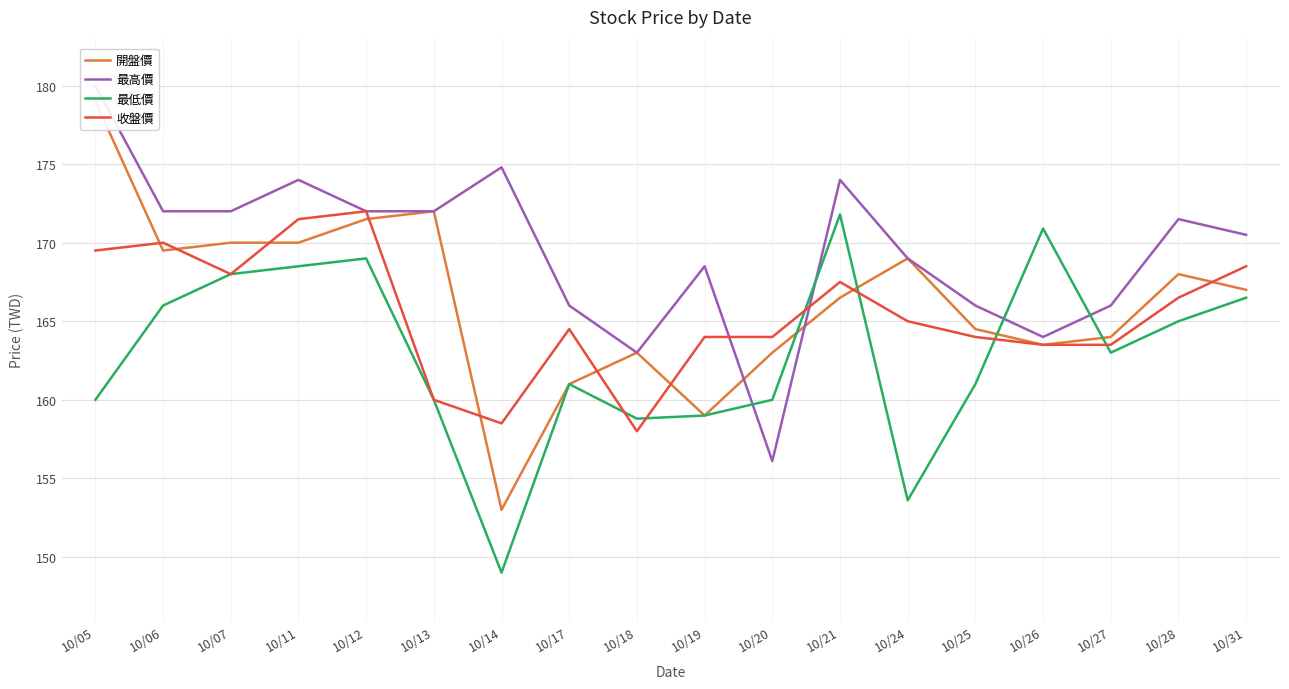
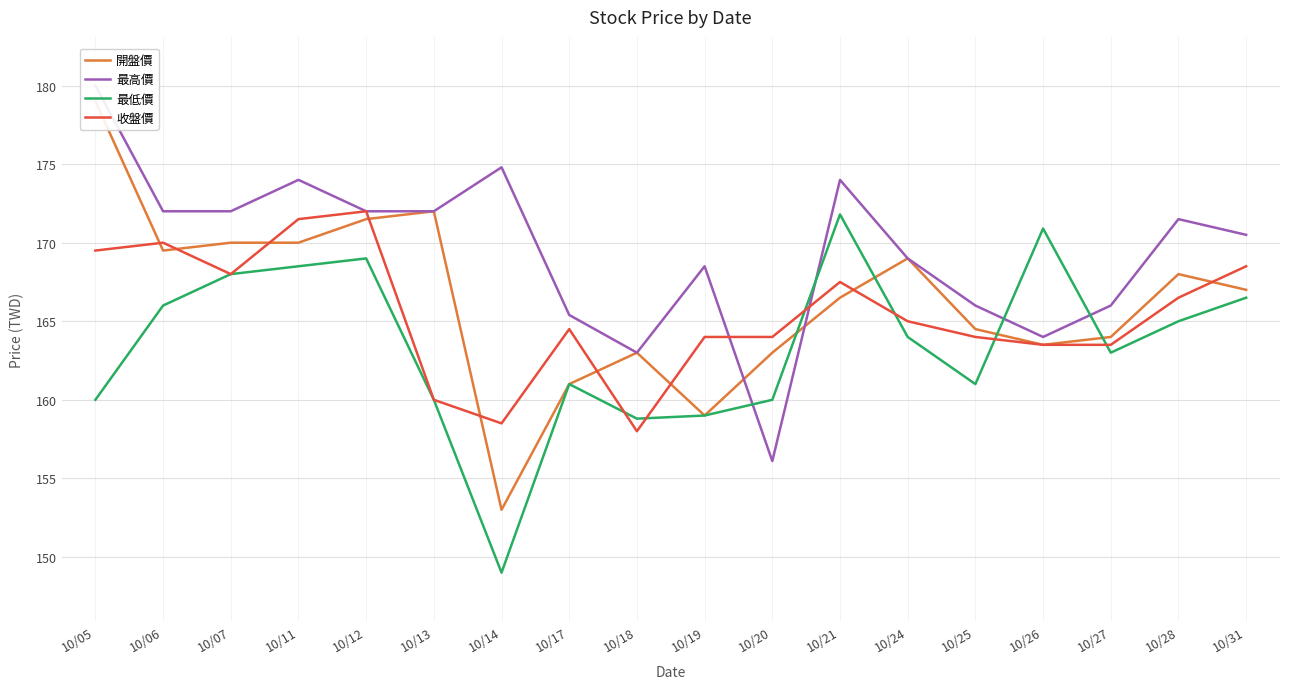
最高價, 10/17: 166.0 -> 165.4
最低價, 10/24: 153.6 -> 164.0
